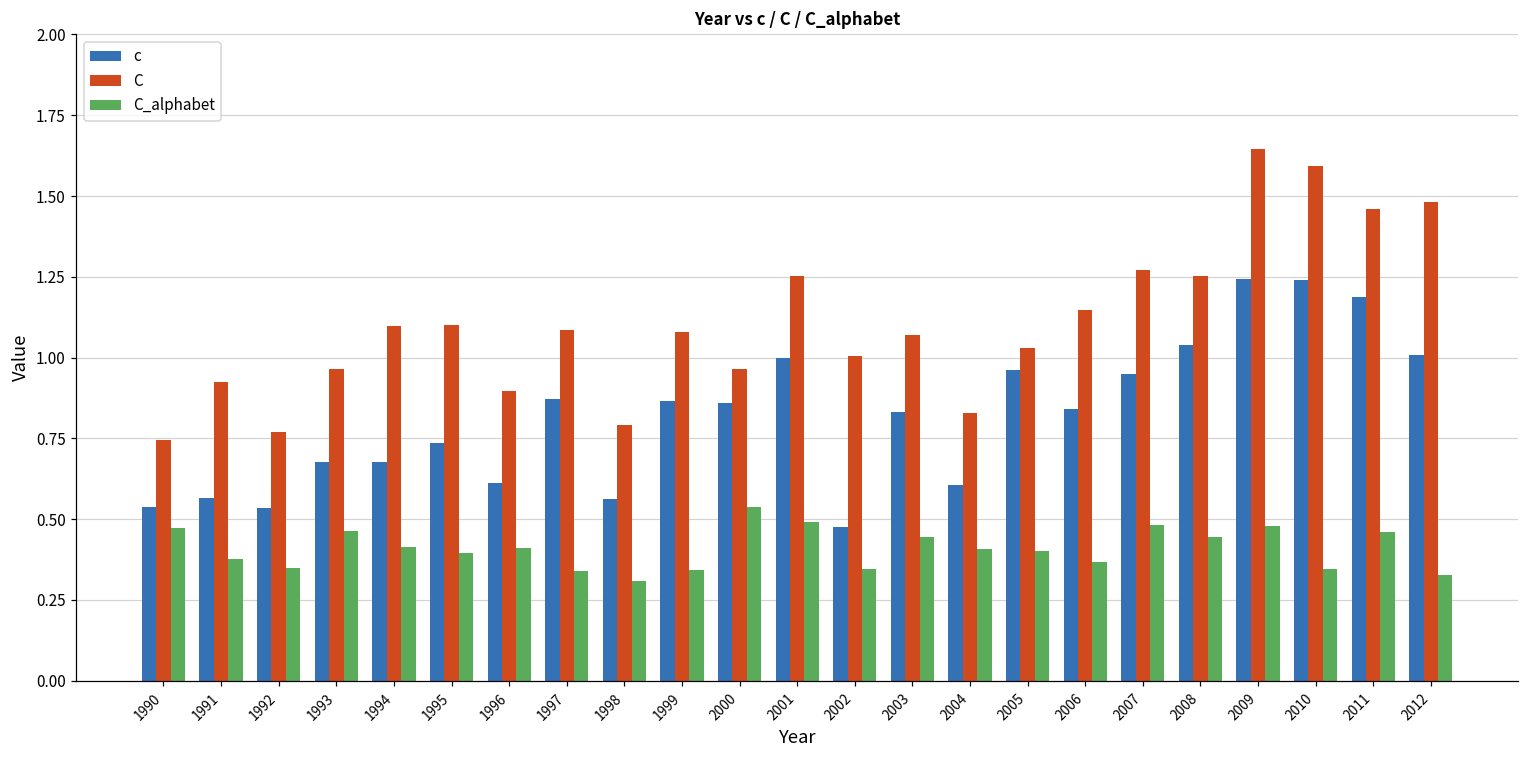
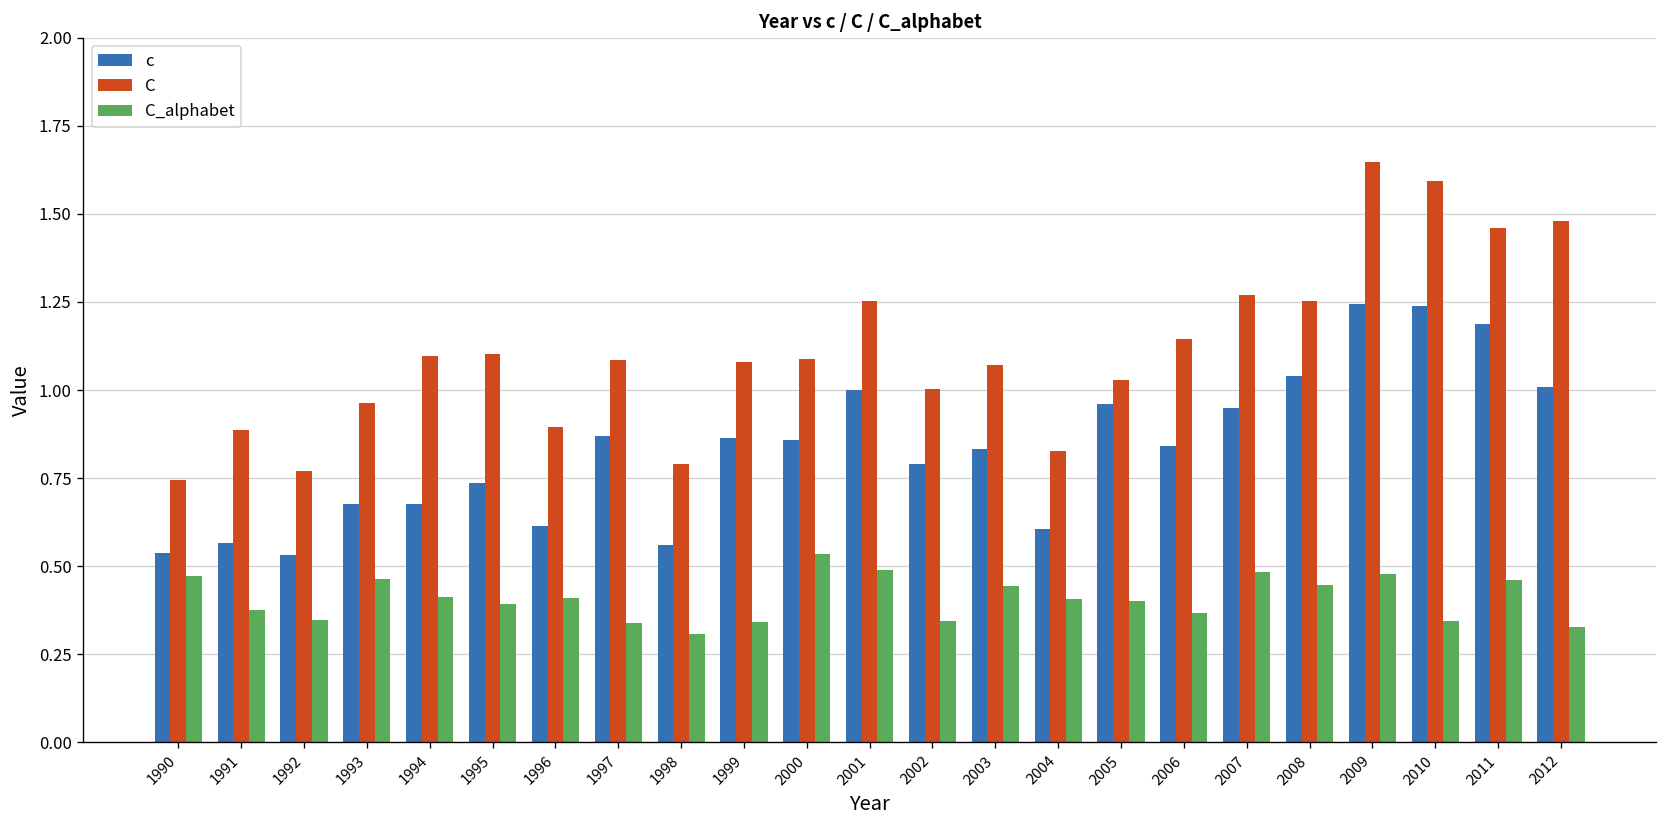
C, 1991: 0.92 -> 0.89
C, 2000: 0.96 -> 1.09
c, 2002: 0.48 -> 0.79
